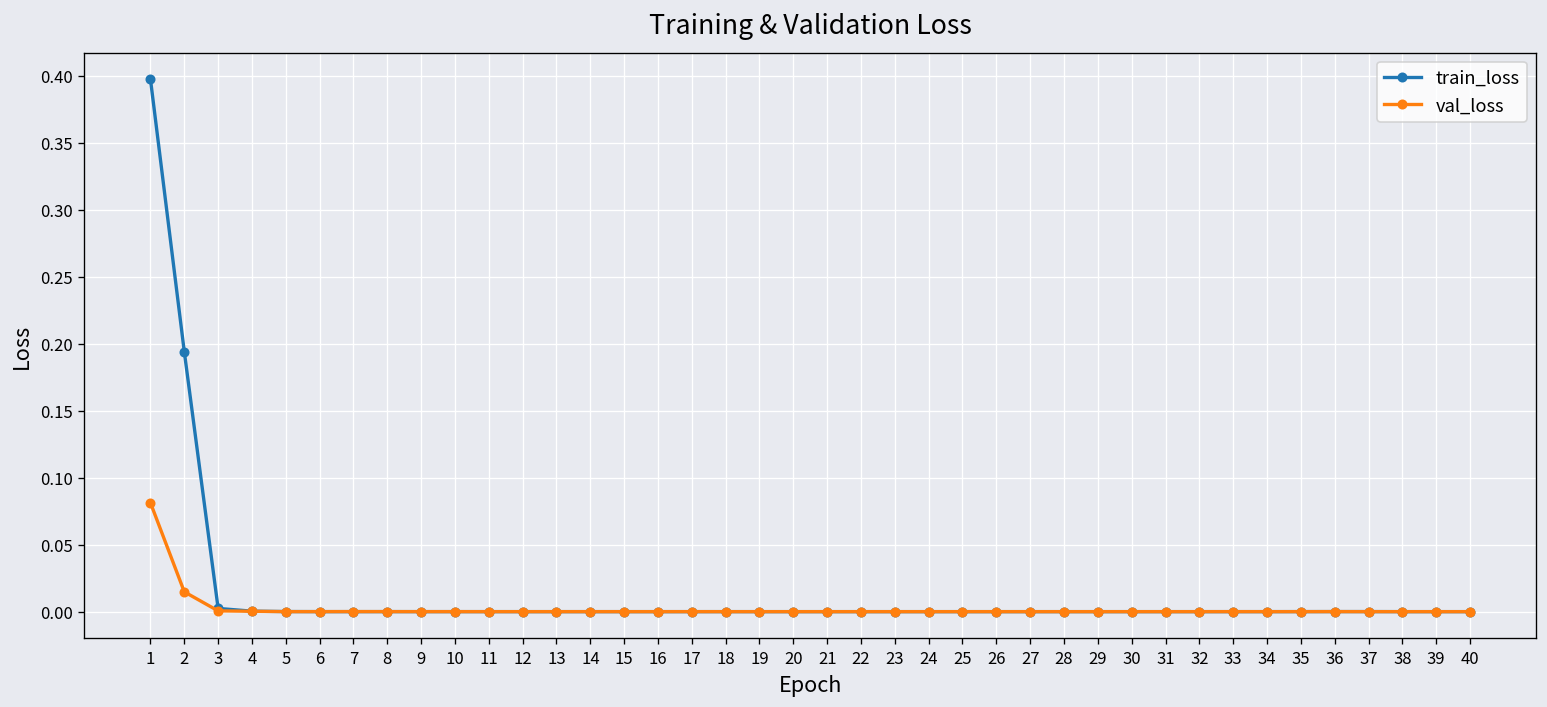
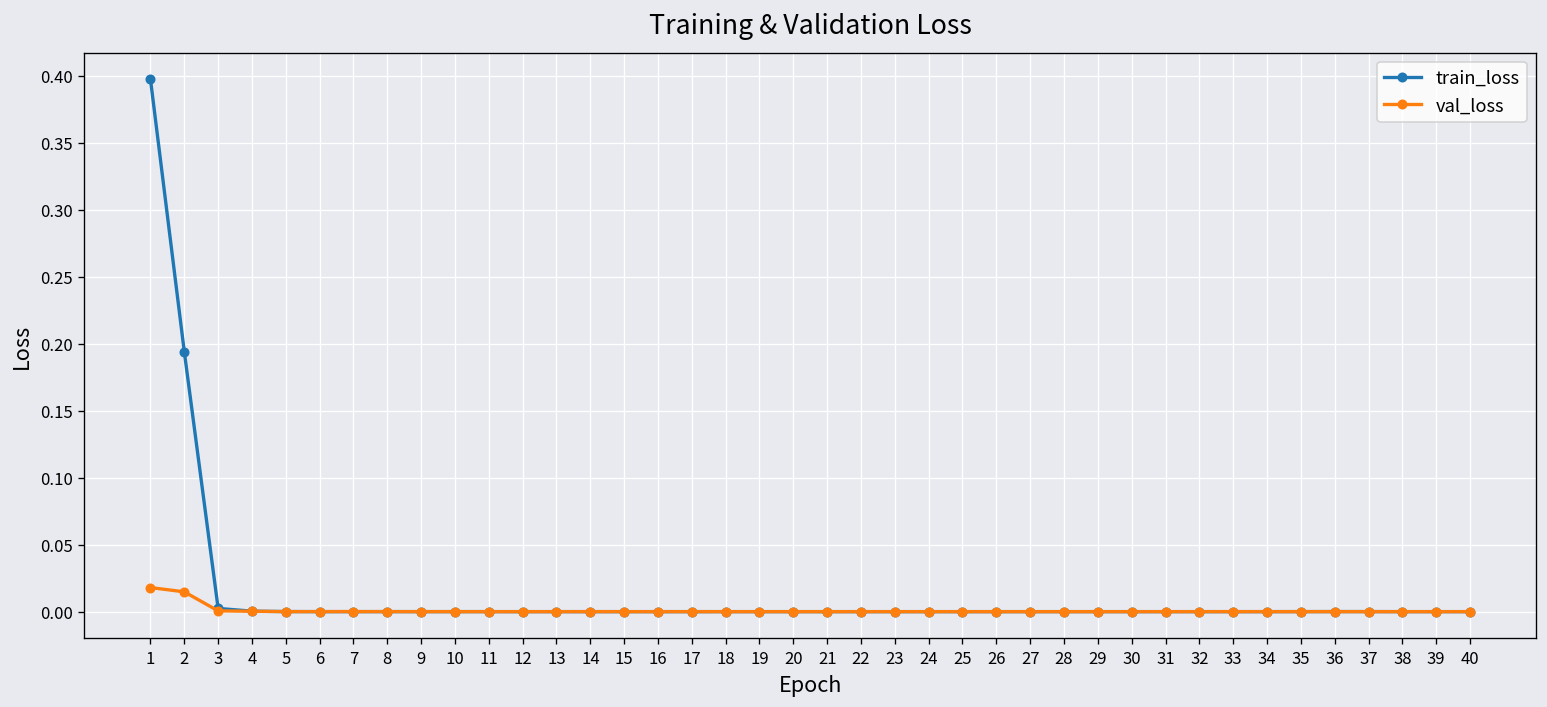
val_loss, 1: 0.081 -> 0.018
